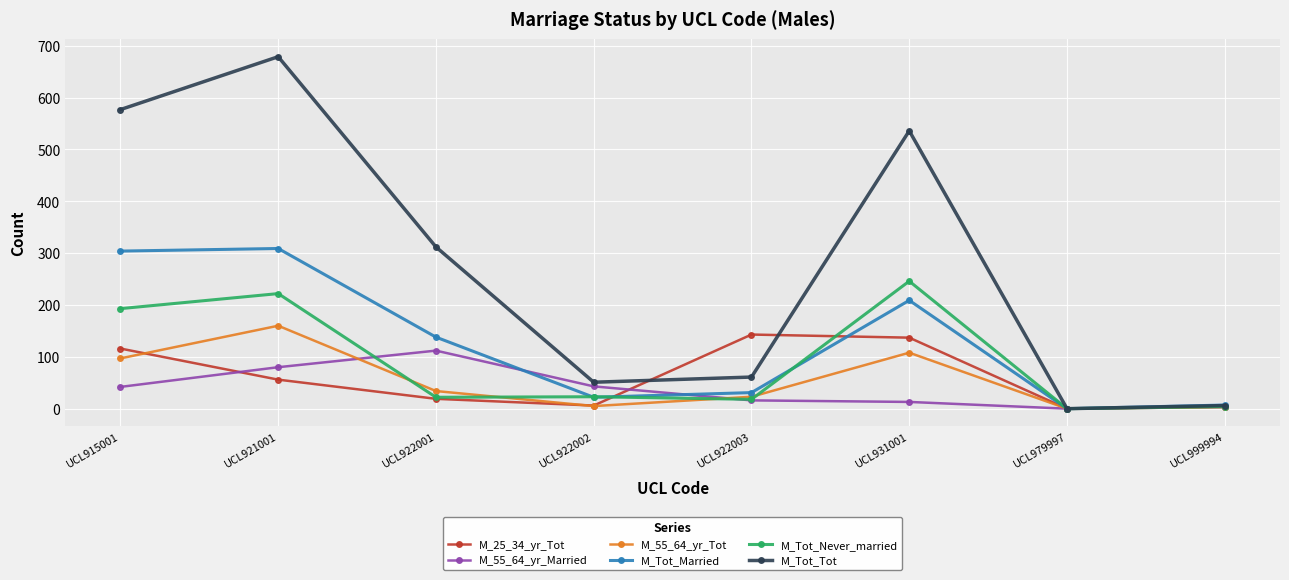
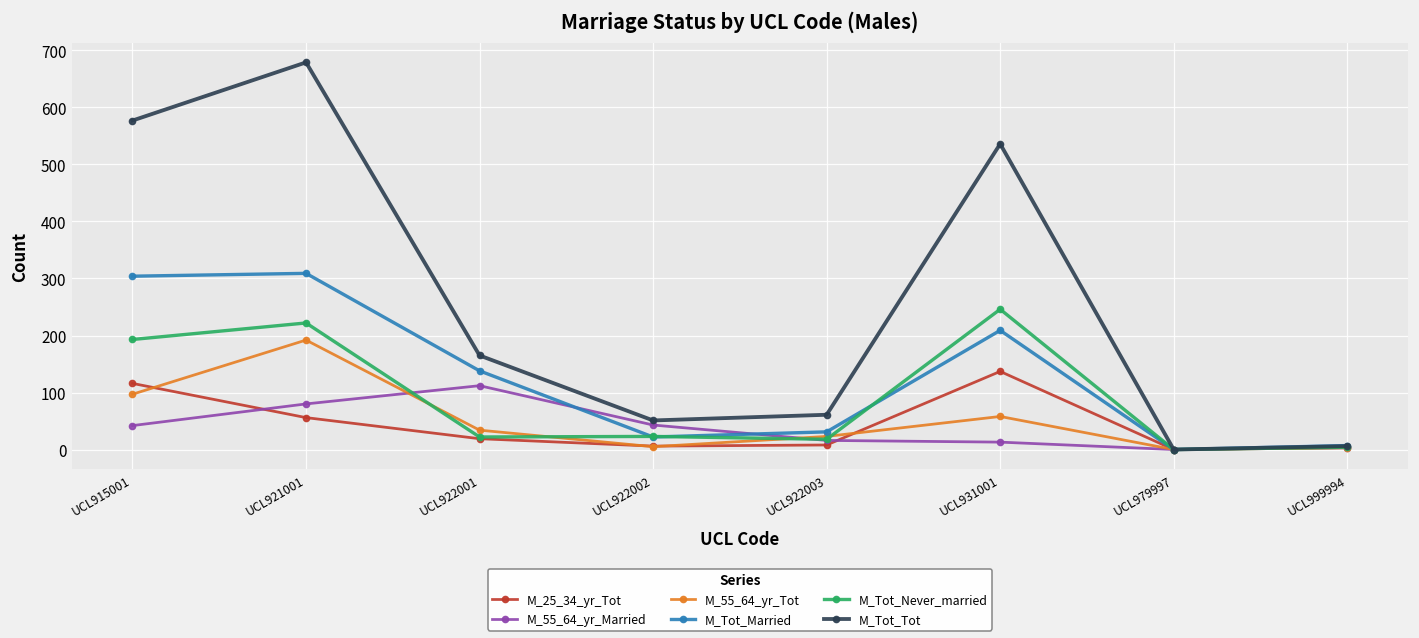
M_55_64_yr_Tot, UCL921001: 160 -> 190
M_Tot_Tot, UCL922001: 310 -> 170
M_25_34_yr_Tot, UCL922003: 140 -> 10
M_55_64_yr_Tot, UCL931001: 110 -> 60
